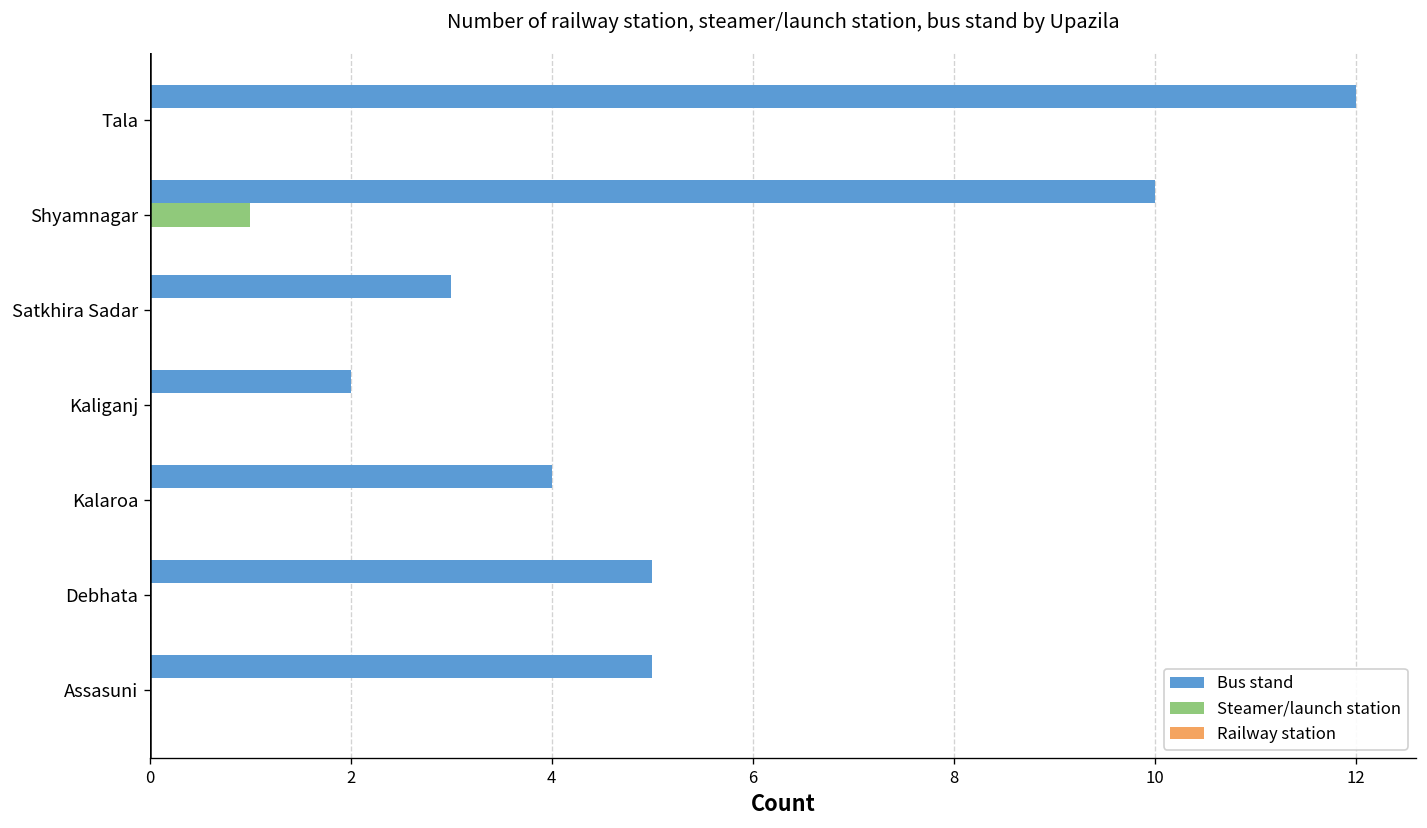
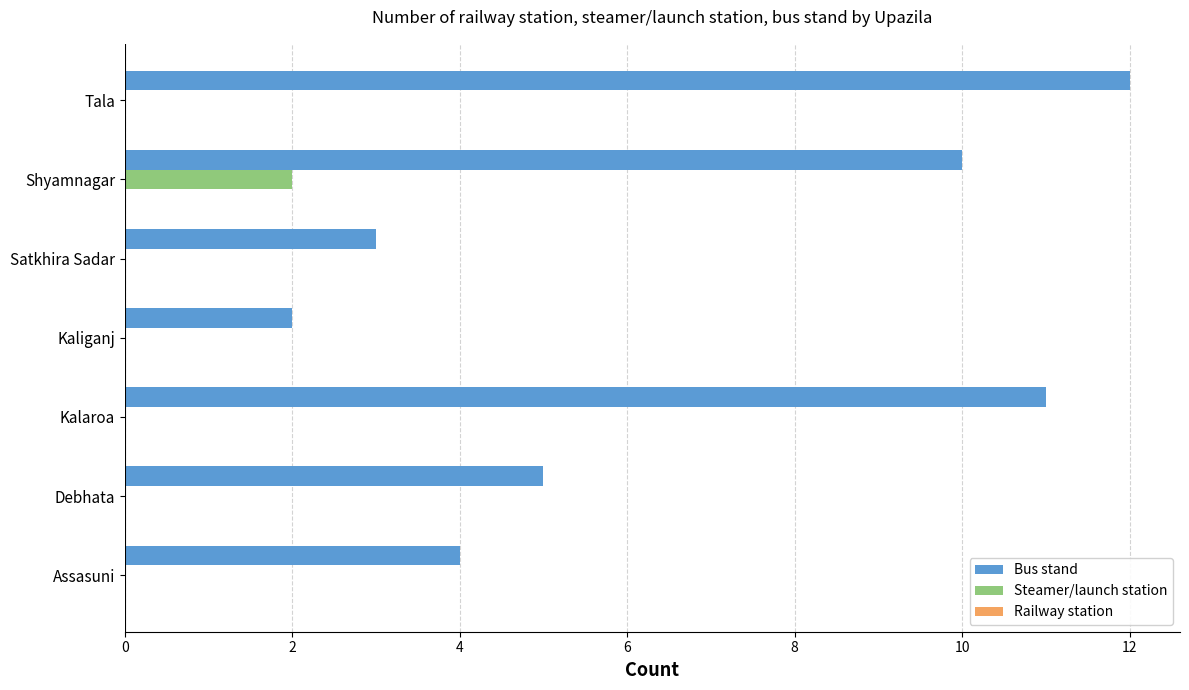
Steamer/launch station, Shyamnagar: 1 -> 2
Bus stand, Kalaroa: 4 -> 11
Bus stand, Assasuni: 5 -> 4
